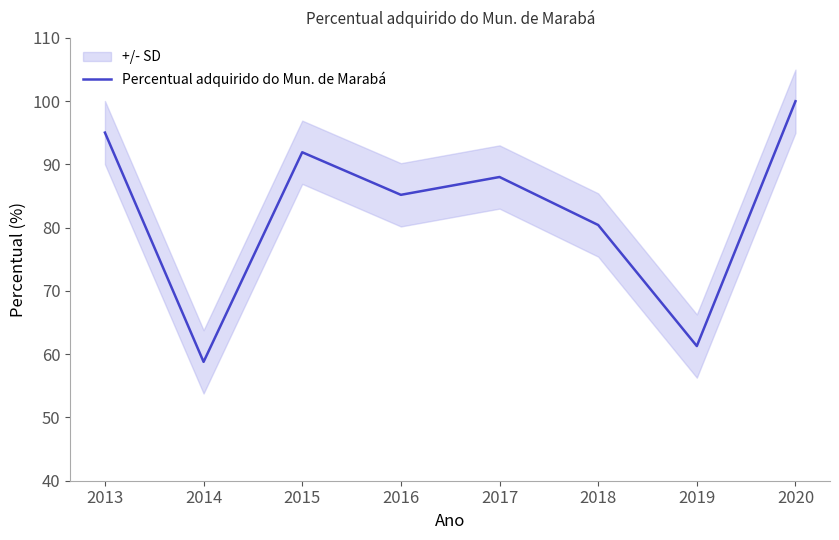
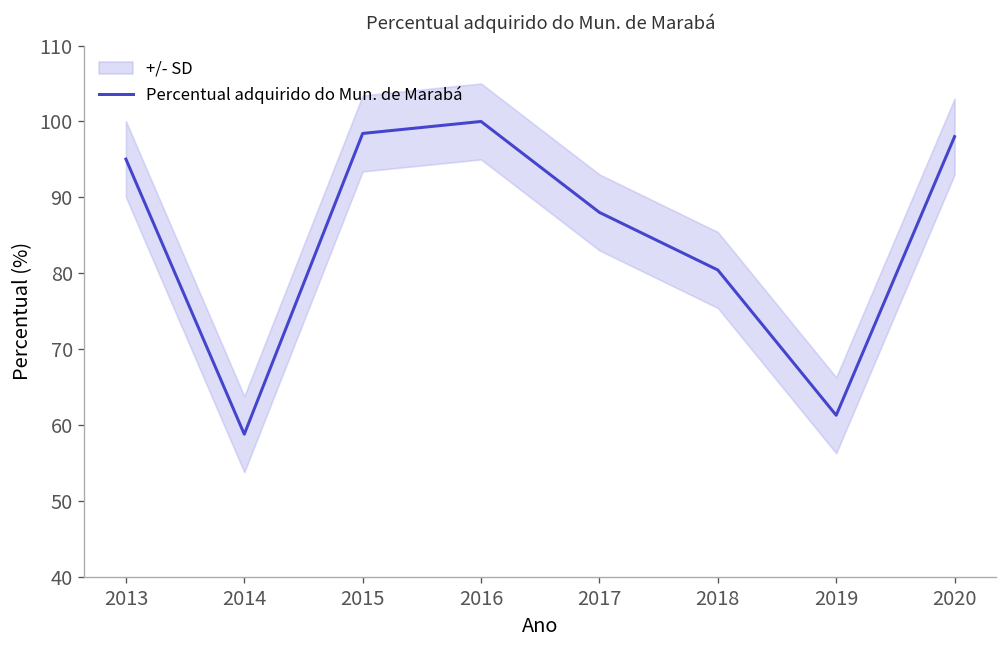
Percentual adquirido do Mun. de Marabá, 2015: 92 -> 98
Percentual adquirido do Mun. de Marabá, 2016: 85 -> 100
Percentual adquirido do Mun. de Marabá, 2020: 100 -> 98
